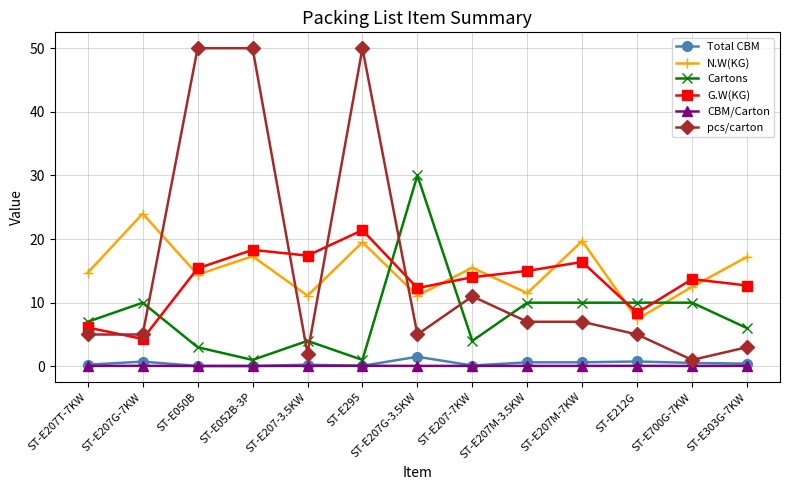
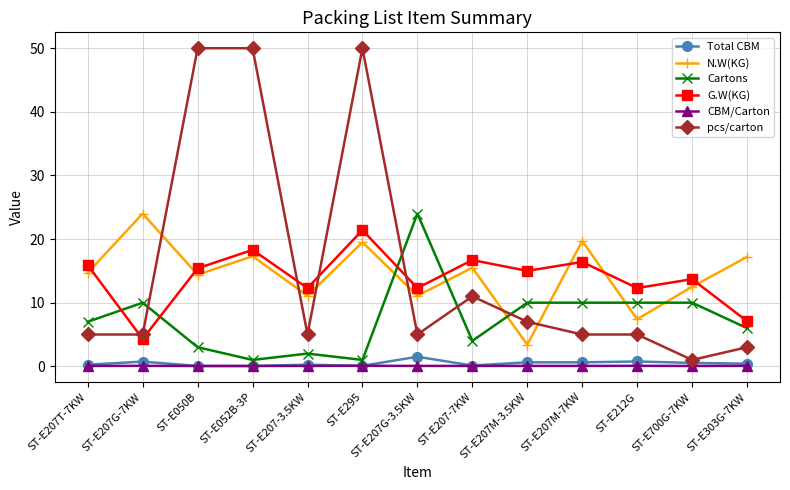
G.W(KG), ST-E207T-7KW: 6 -> 16
Cartons, ST-E207-3.5KW: 4 -> 2
G.W(KG), ST-E207-3.5KW: 17 -> 12
pcs/carton, ST-E207-3.5KW: 2 -> 5
Cartons, ST-E207G-3.5KW: 30 -> 24
G.W(KG), ST-E207-7KW: 14 -> 17
N.W(KG), ST-E207M-3.5KW: 12 -> 3
pcs/carton, ST-E207M-7KW: 7 -> 5
G.W(KG), ST-E212G: 8 -> 12
G.W(KG), ST-E303G-7KW: 13 -> 7
